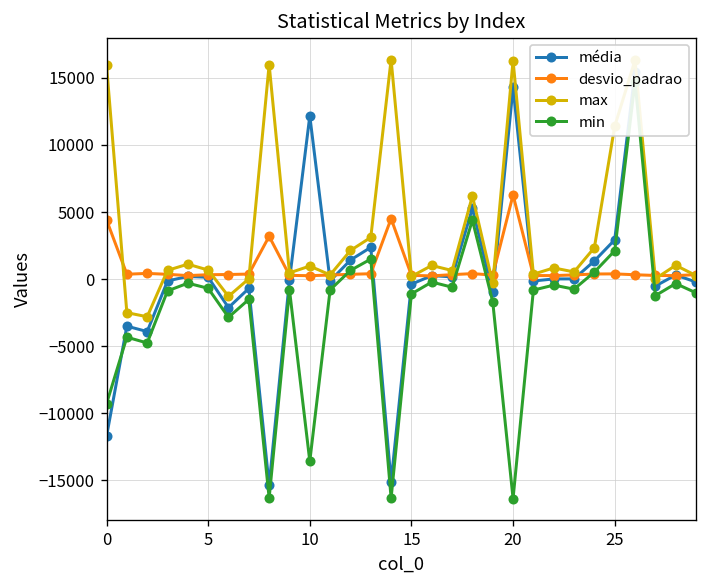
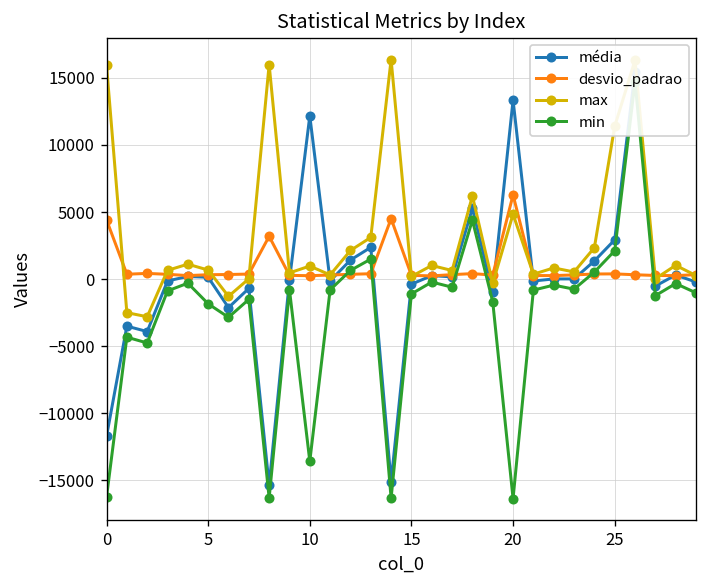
min, 0: -9300 -> -16300
min, 5: -700 -> -1800
média, 20: 14300 -> 13300
max, 20: 16300 -> 4800
